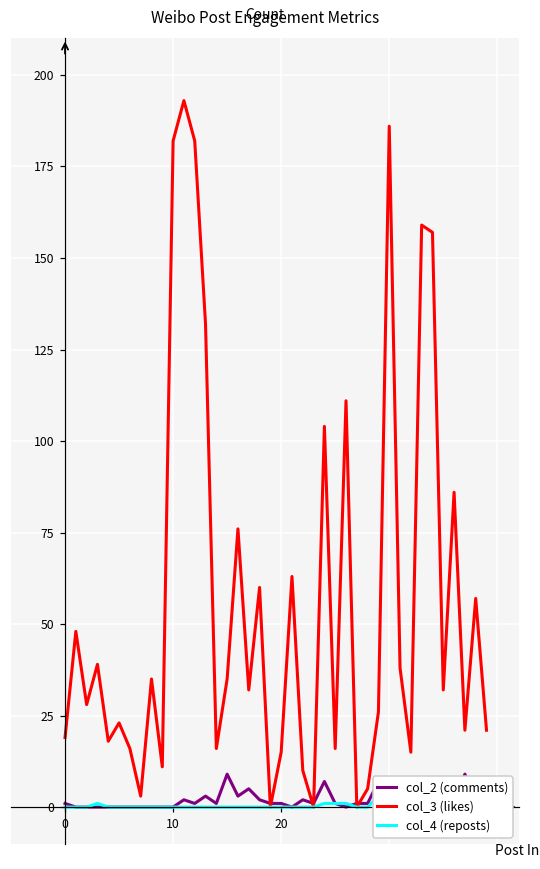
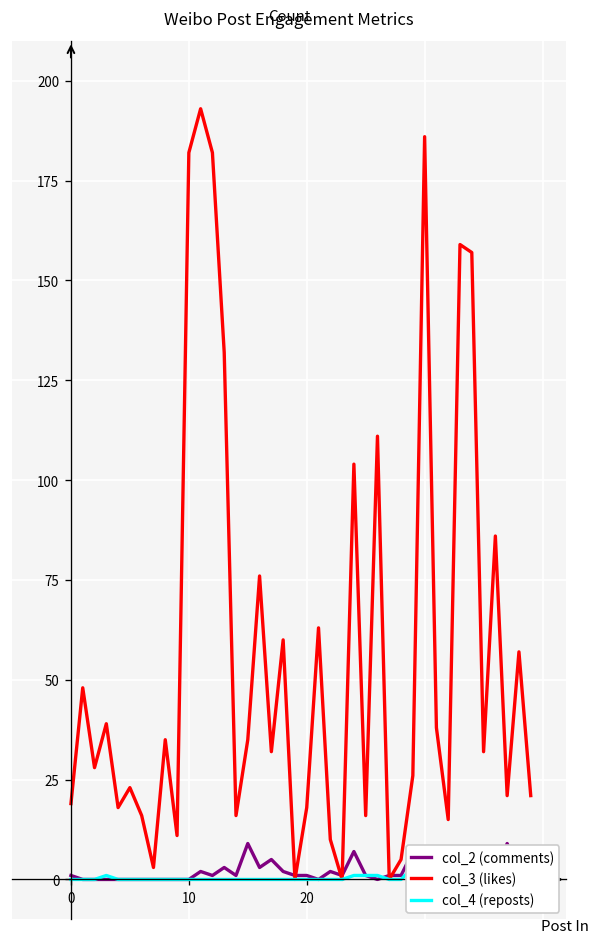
col_3 (likes), 20: 15 -> 18
